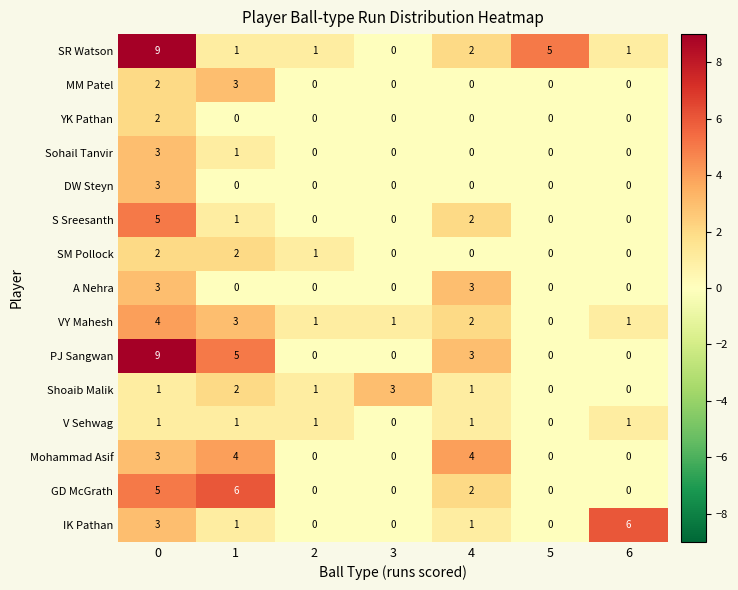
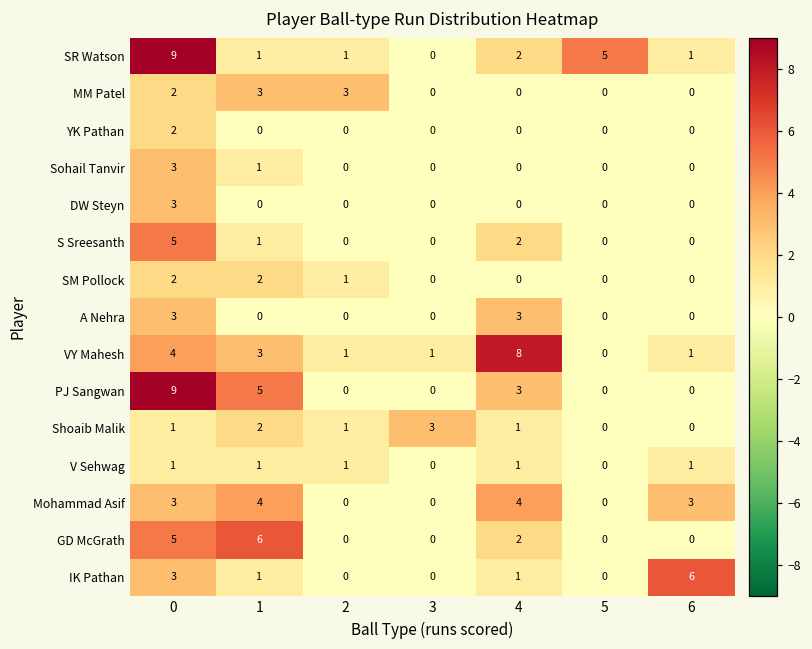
MM Patel, 2: 0 -> 3
VY Mahesh, 4: 2 -> 8
Mohammad Asif, 6: 0 -> 3
